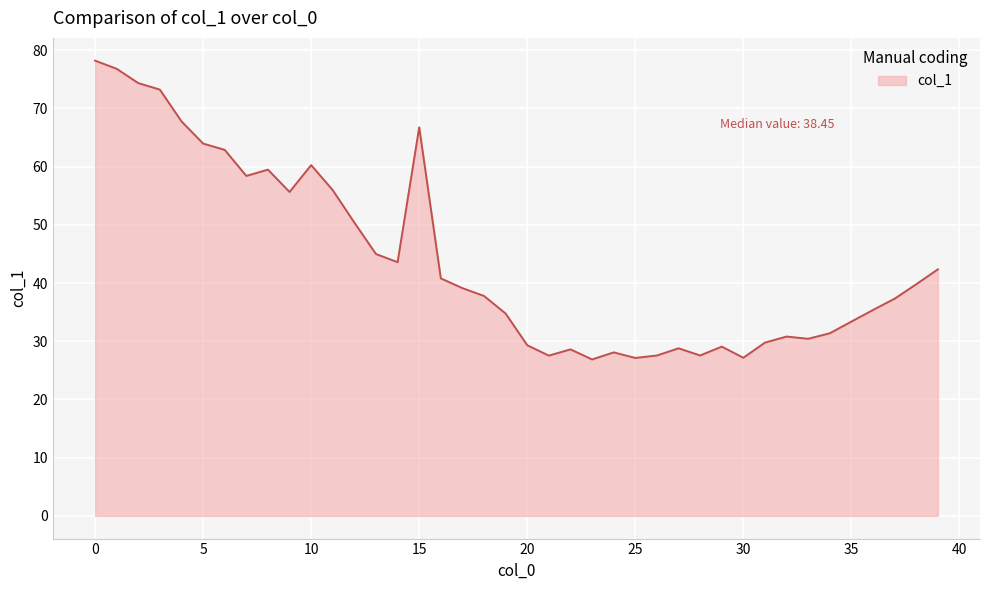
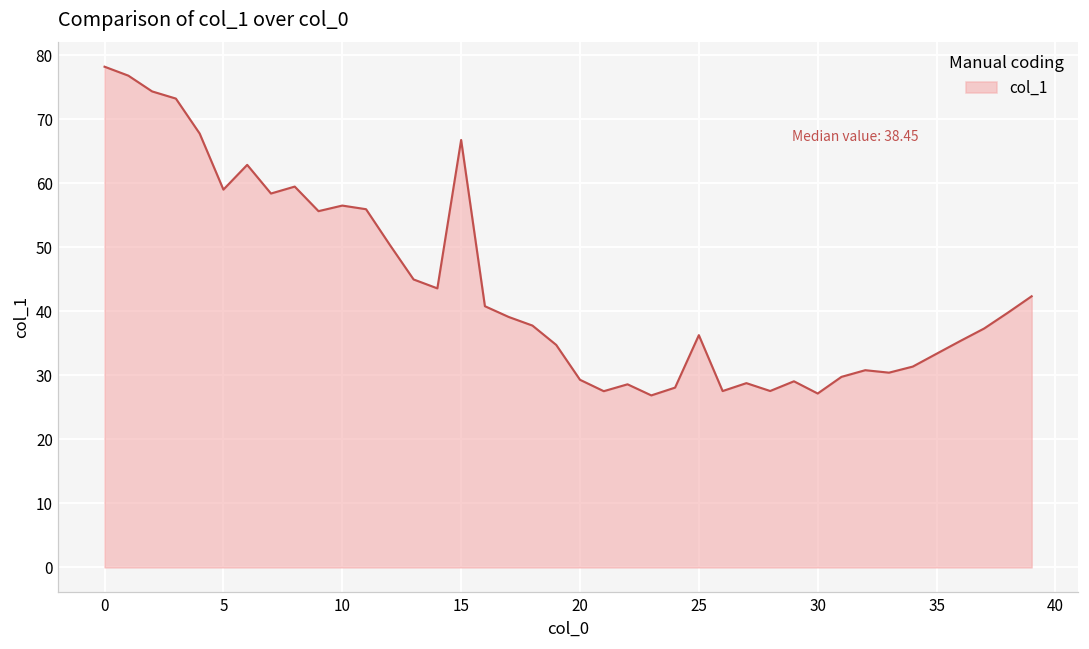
5: 64 -> 59
10: 60 -> 57
25: 27 -> 36
